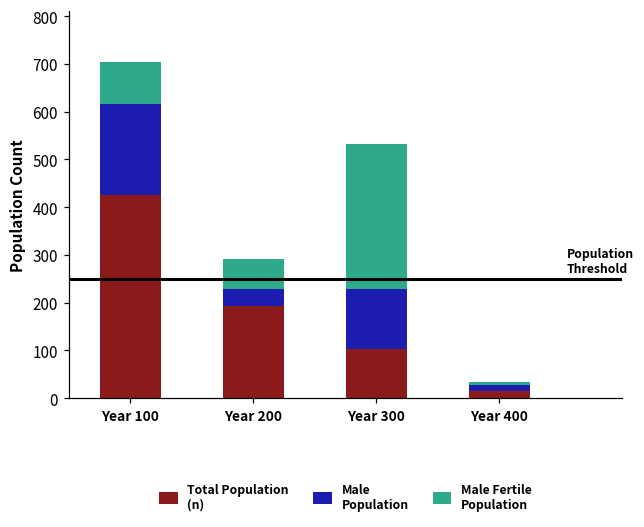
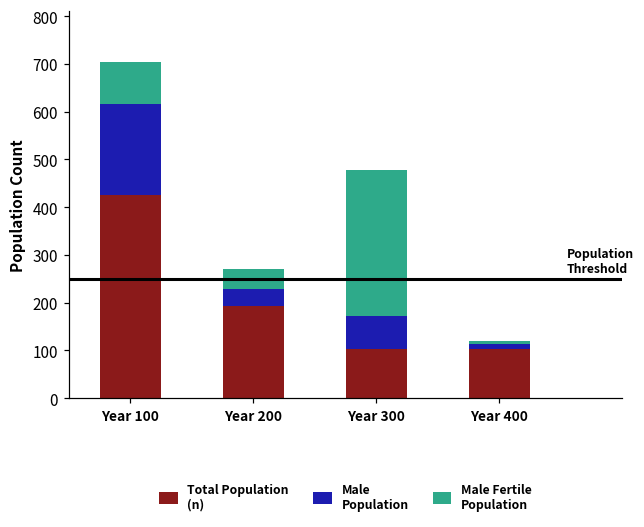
Male Fertile Population, Year 200: 60 -> 40
Male Population, Year 300: 130 -> 70
Total Population (n), Year 400: 20 -> 100
